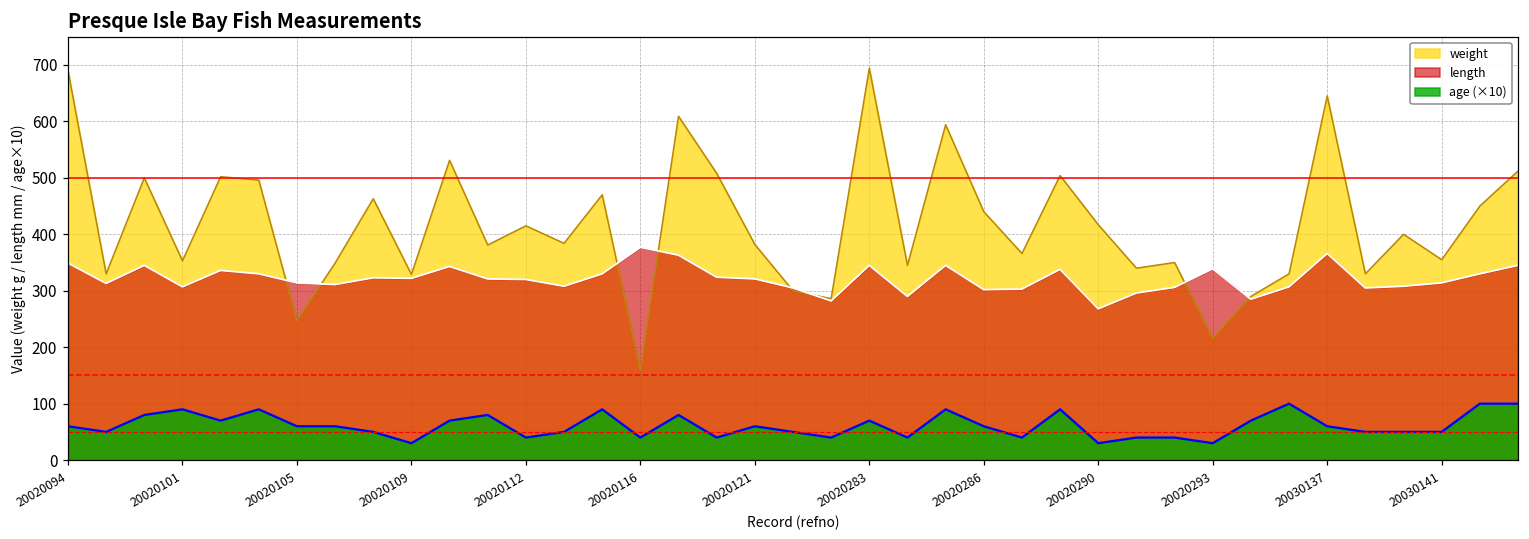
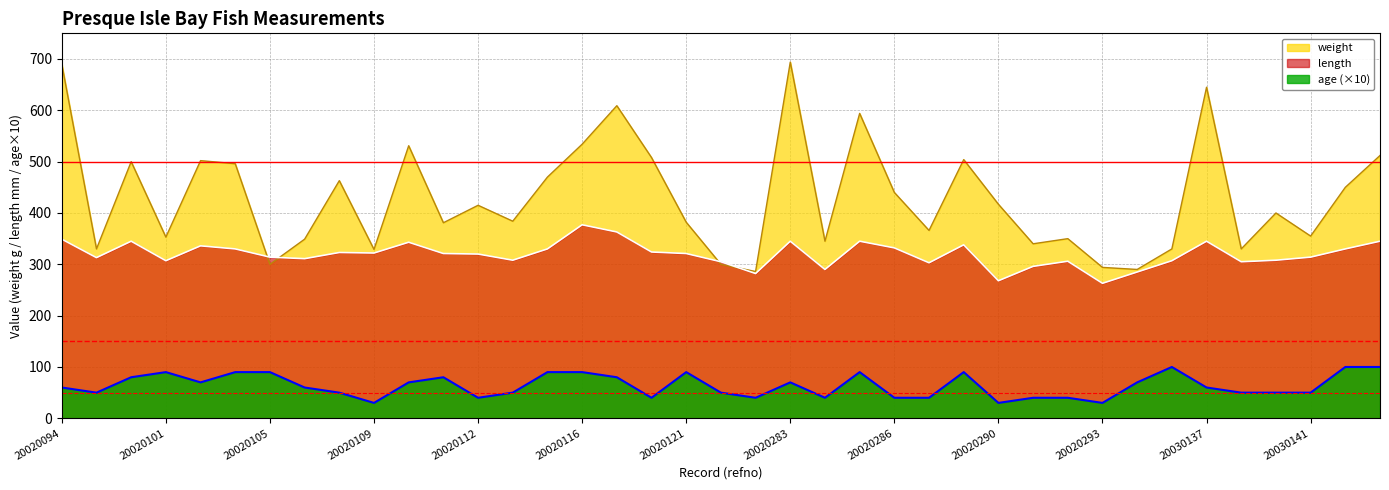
weight, 20020105: 250 -> 300
age (×10), 20020105: 60 -> 90
weight, 20020116: 160 -> 530
age (×10), 20020116: 40 -> 90
age (×10), 20020121: 60 -> 90
length, 20020286: 300 -> 330
age (×10), 20020286: 60 -> 40
weight, 20020293: 220 -> 290
length, 20020293: 340 -> 260
length, 20030137: 370 -> 350
